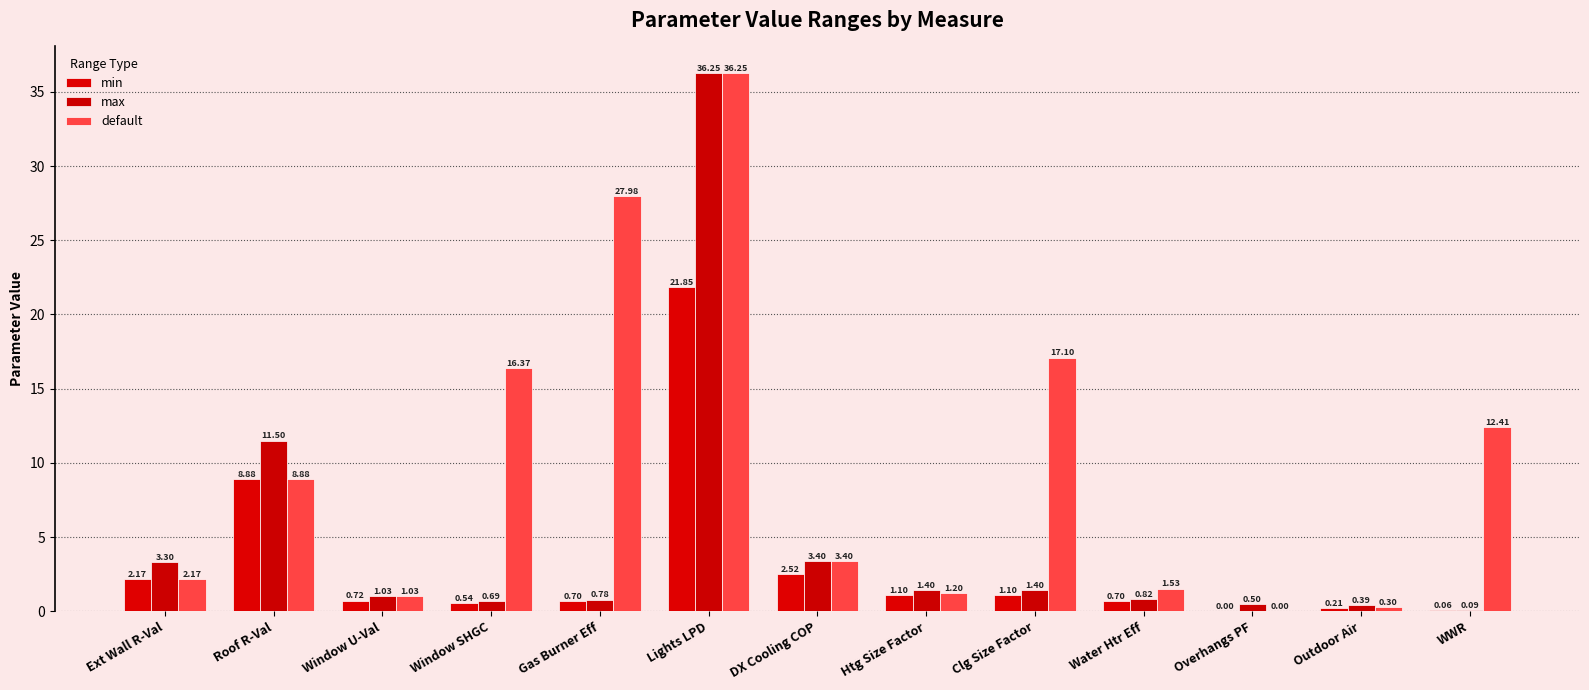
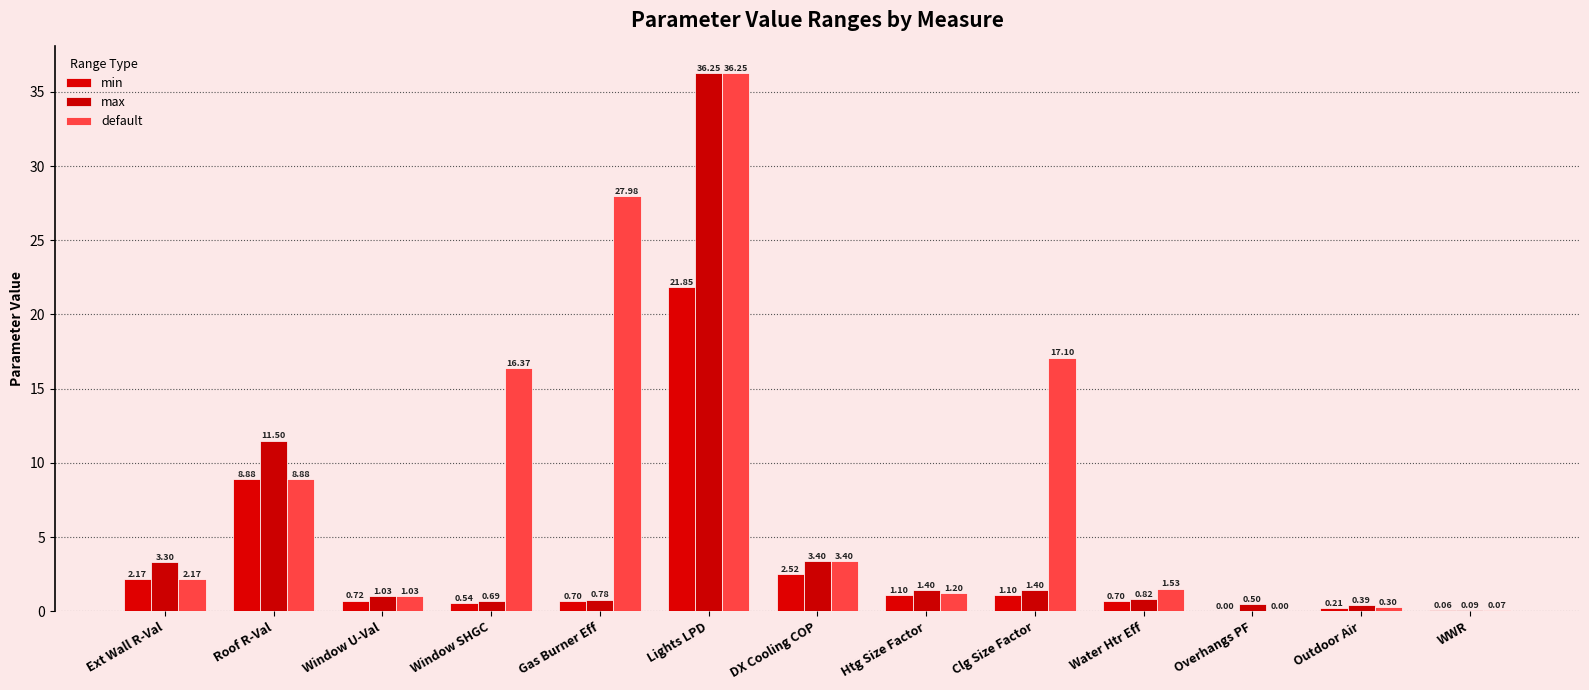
default, WWR: 12.41 -> 0.07
